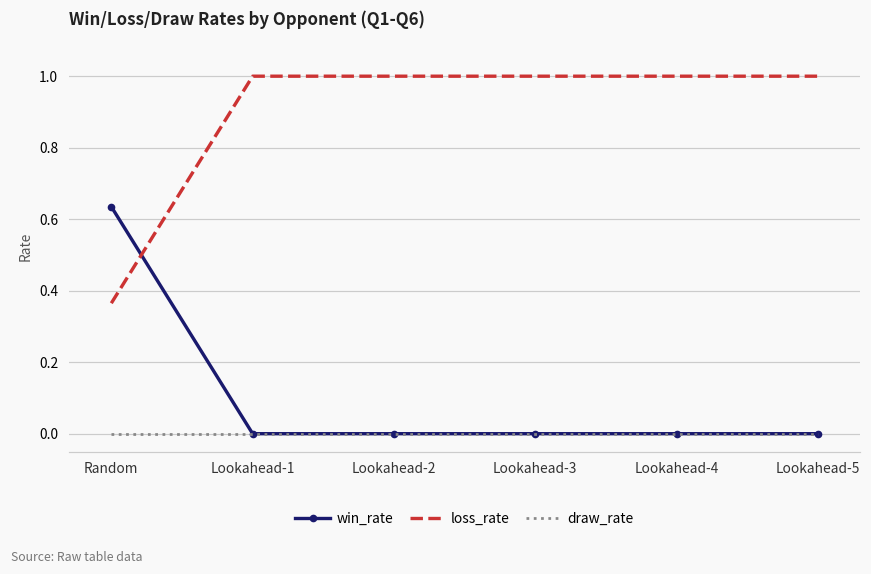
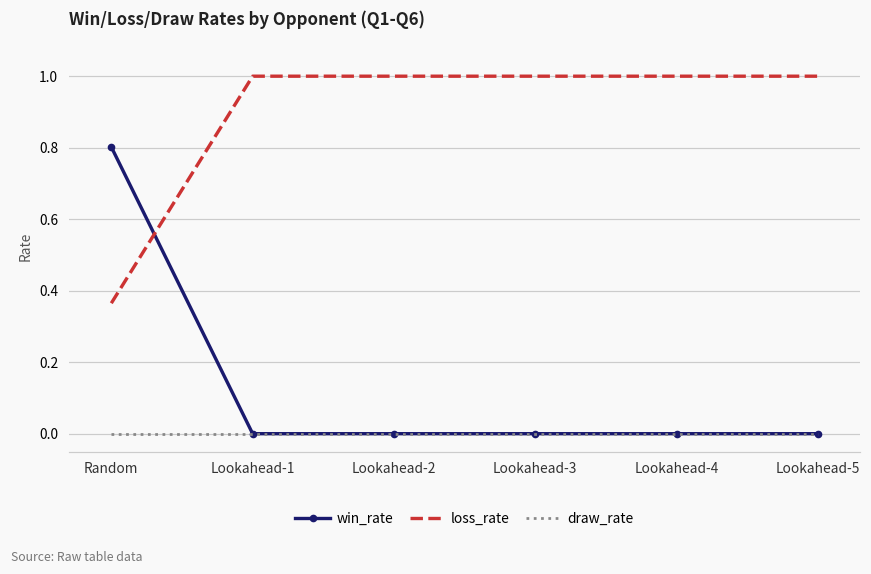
win_rate, Random: 0.64 -> 0.80
